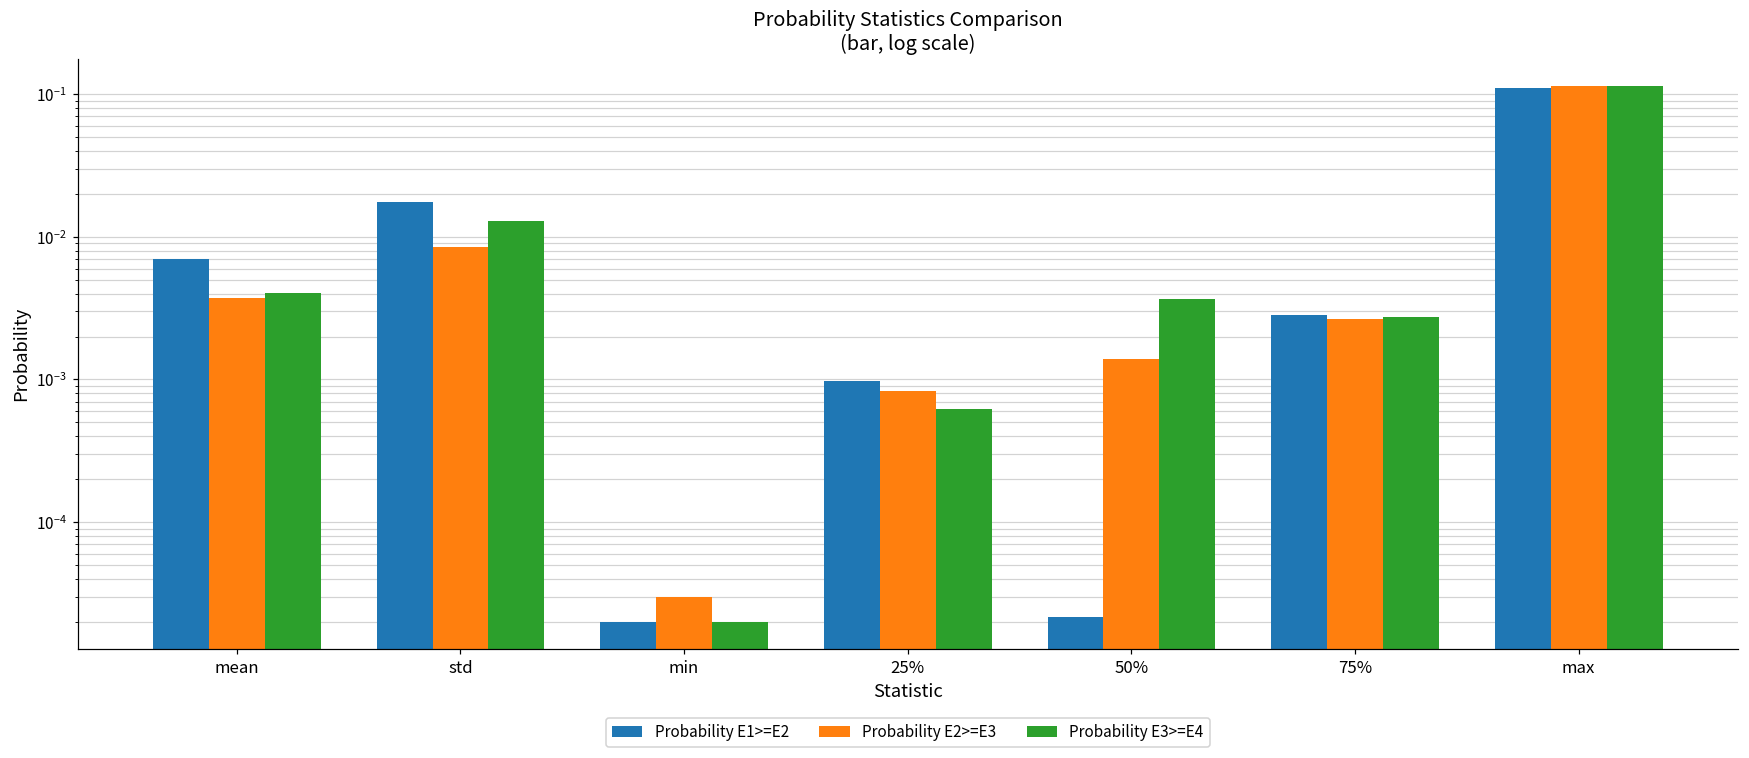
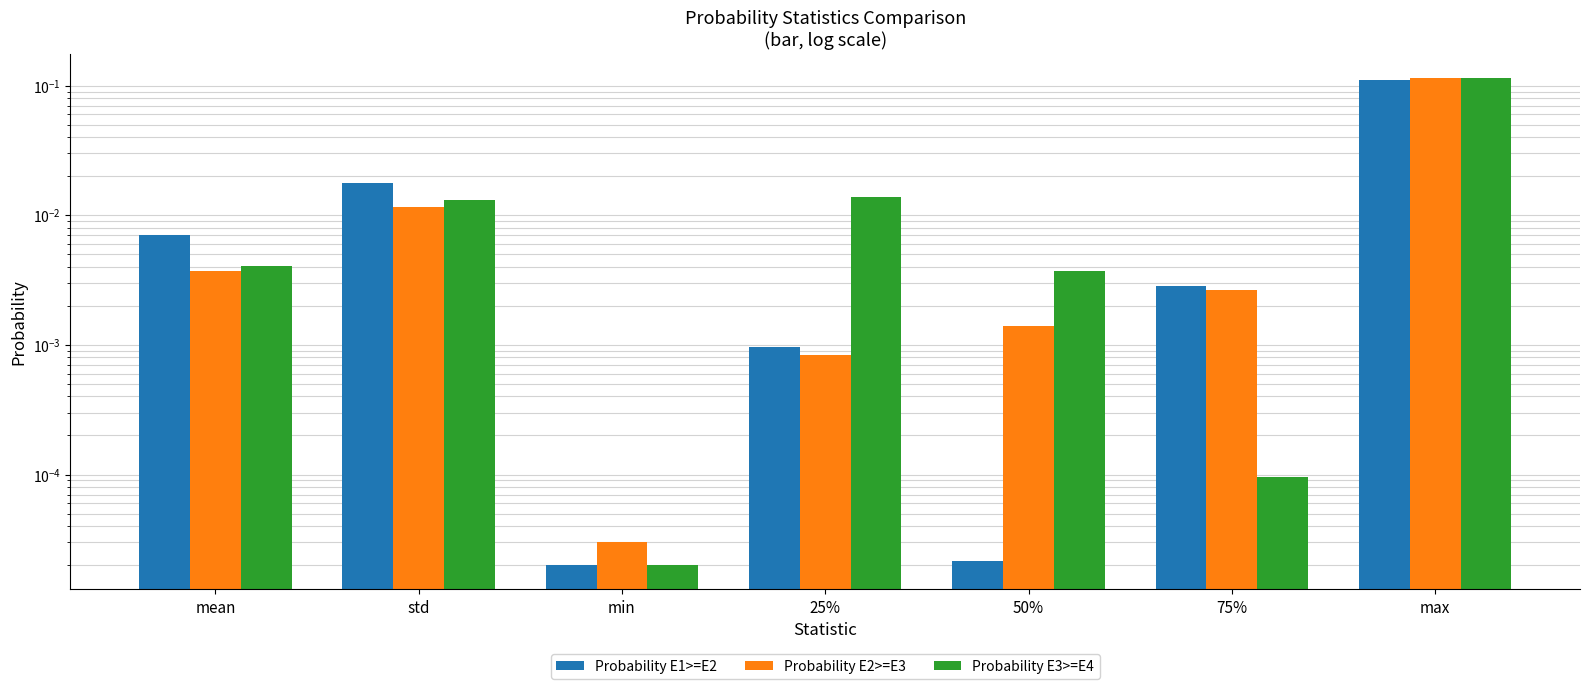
Probability E2>=E3, std: 0.008 -> 0.012
Probability E3>=E4, 25%: 0.0006 -> 0.014
Probability E3>=E4, 75%: 0.0027 -> 0.00010
